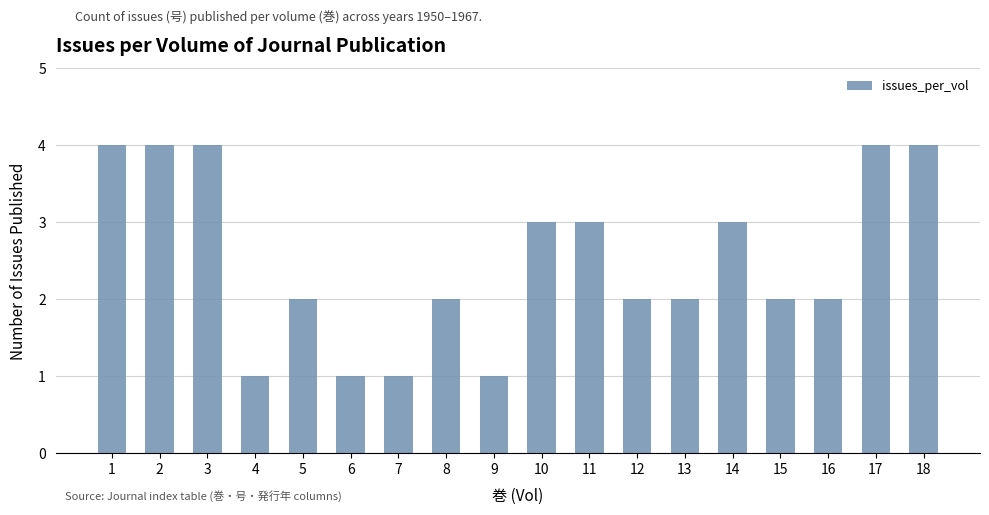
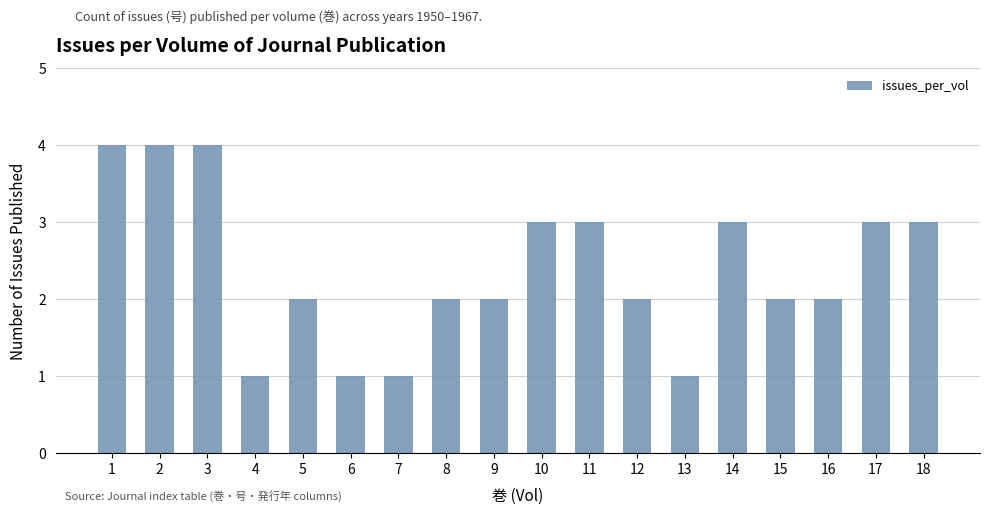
9: 1 -> 2
13: 2 -> 1
17: 4 -> 3
18: 4 -> 3
